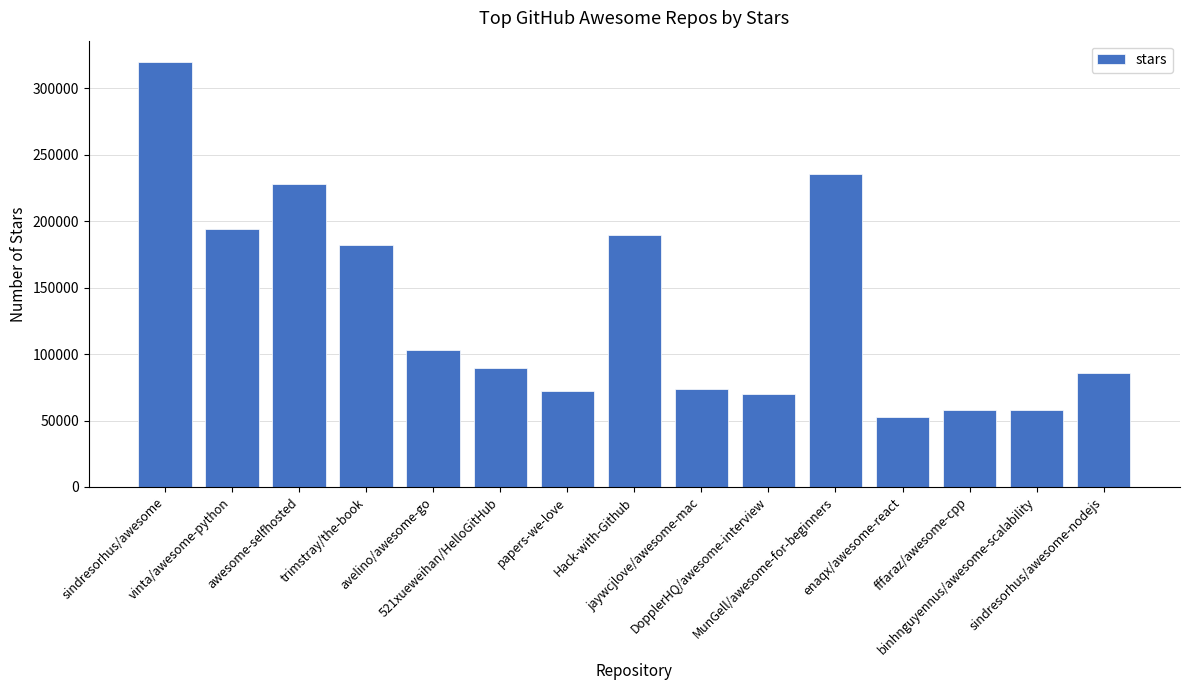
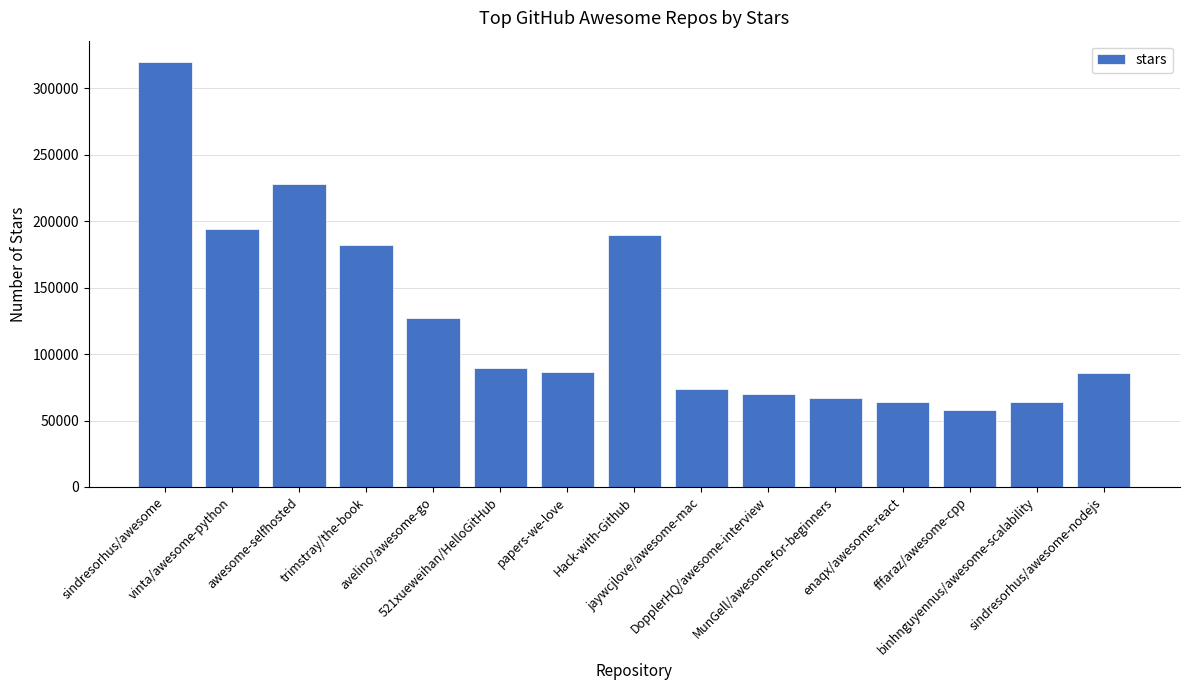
avelino/awesome-go: 103000 -> 127000
papers-we-love: 72000 -> 86000
MunGell/awesome-for-beginners: 235000 -> 67000
enaqx/awesome-react: 53000 -> 64000
binhnguyennus/awesome-scalability: 58000 -> 64000
